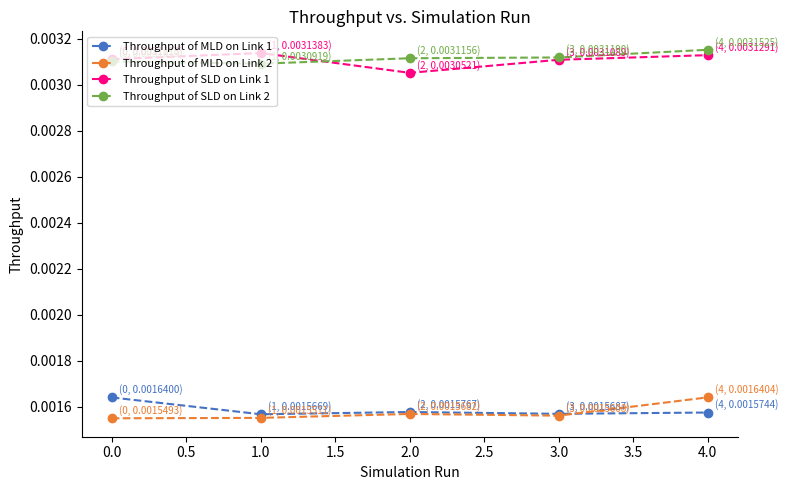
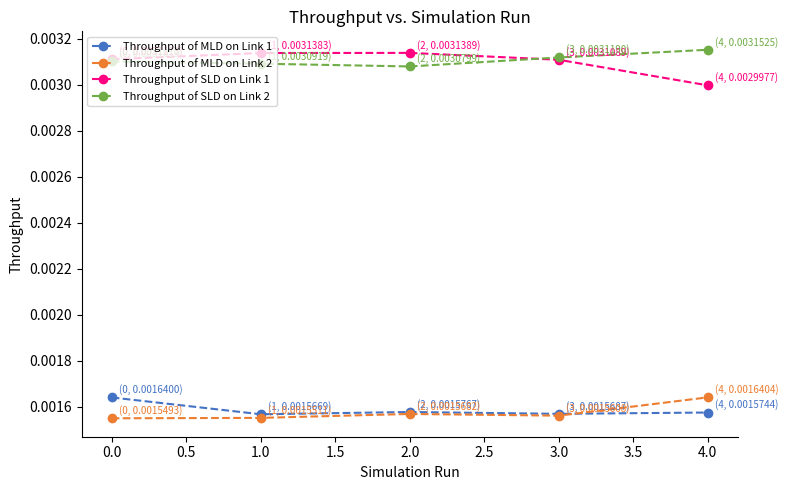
Throughput of SLD on Link 1, 2.0: 0.0030521 -> 0.0031389
Throughput of SLD on Link 2, 2.0: 0.0031156 -> 0.0030799
Throughput of SLD on Link 1, 4.0: 0.0031291 -> 0.0029977
